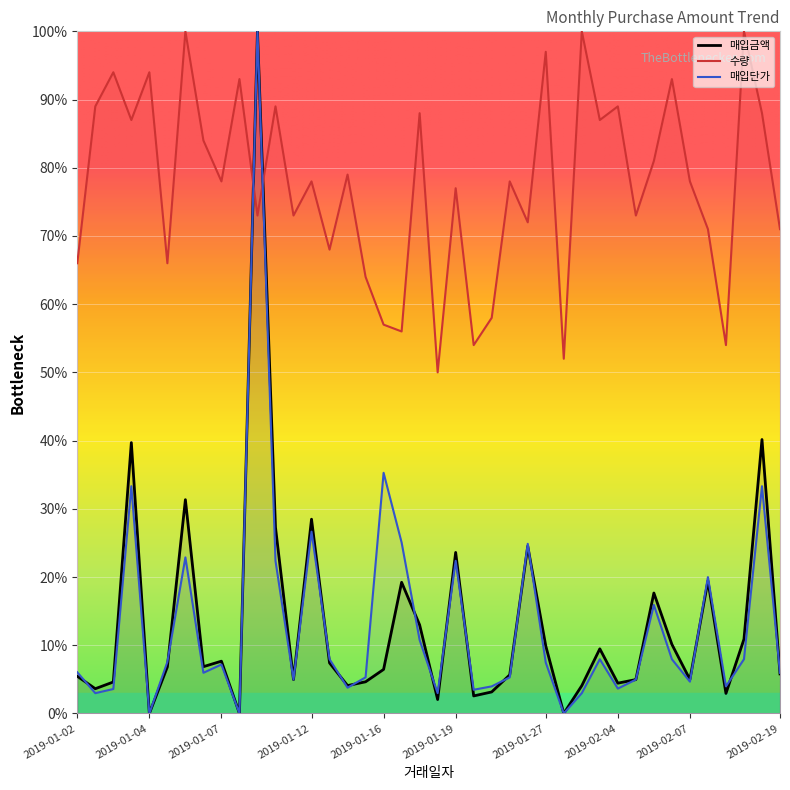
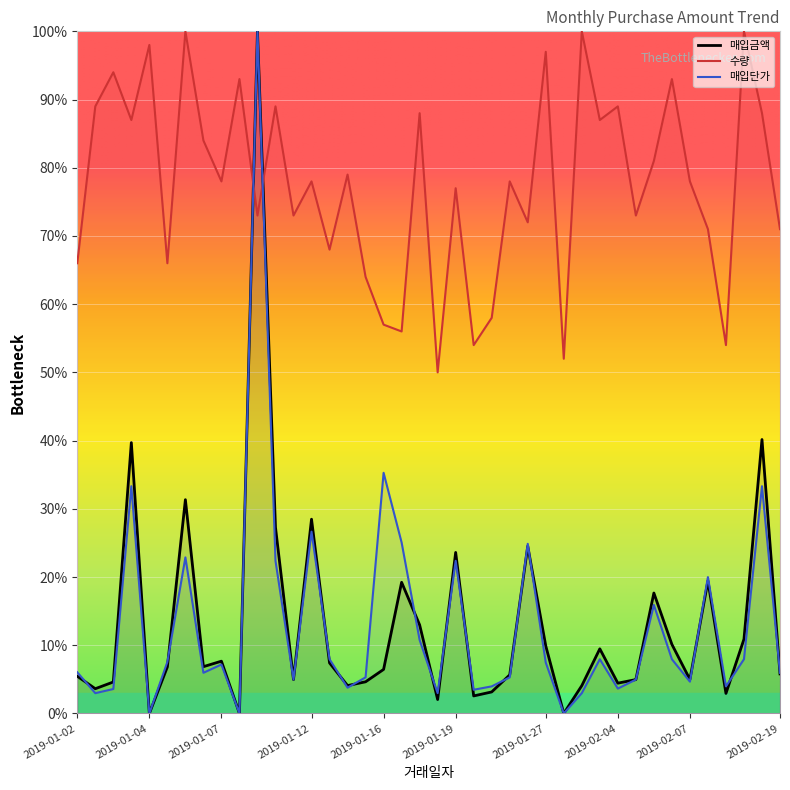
수량, 2019-01-04: 94% -> 98%
